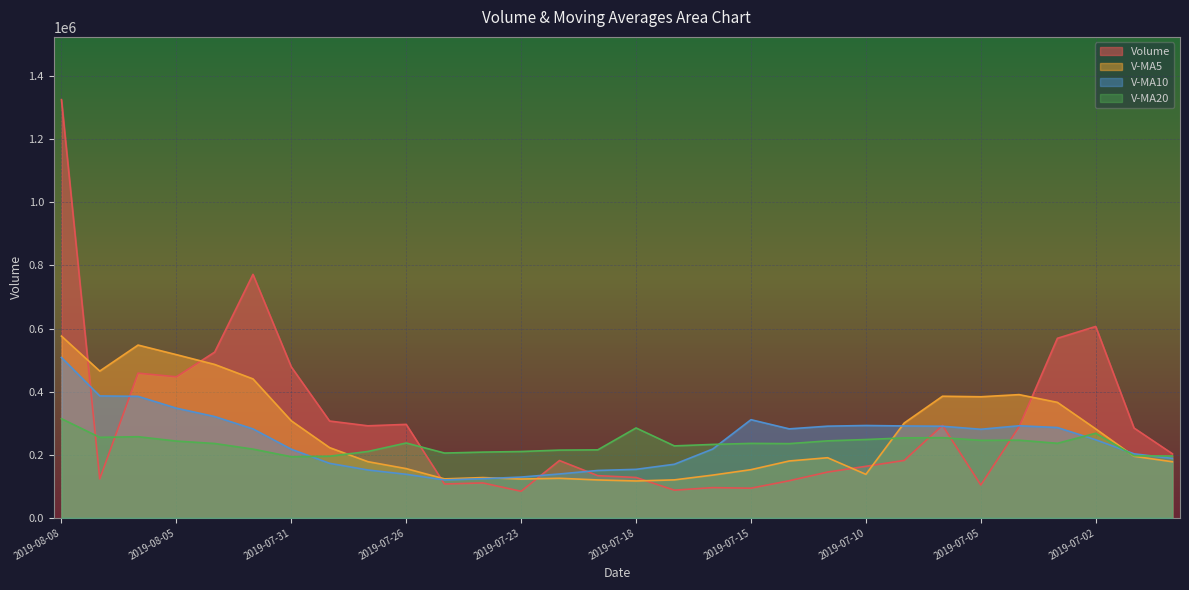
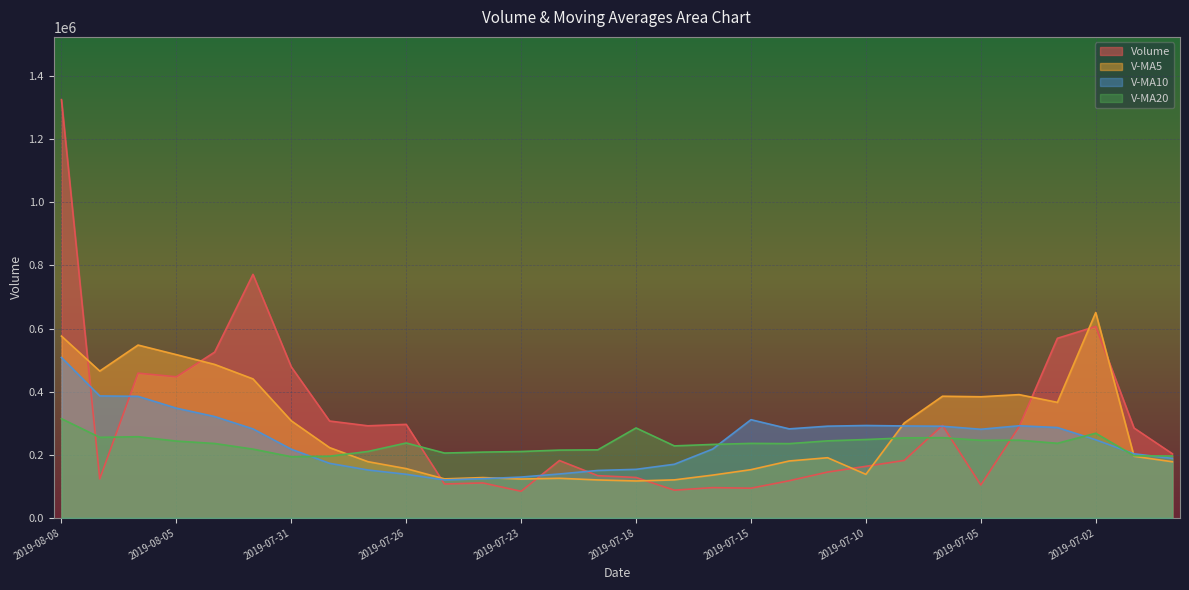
V-MA5, 2019-07-02: 280000 -> 650000
